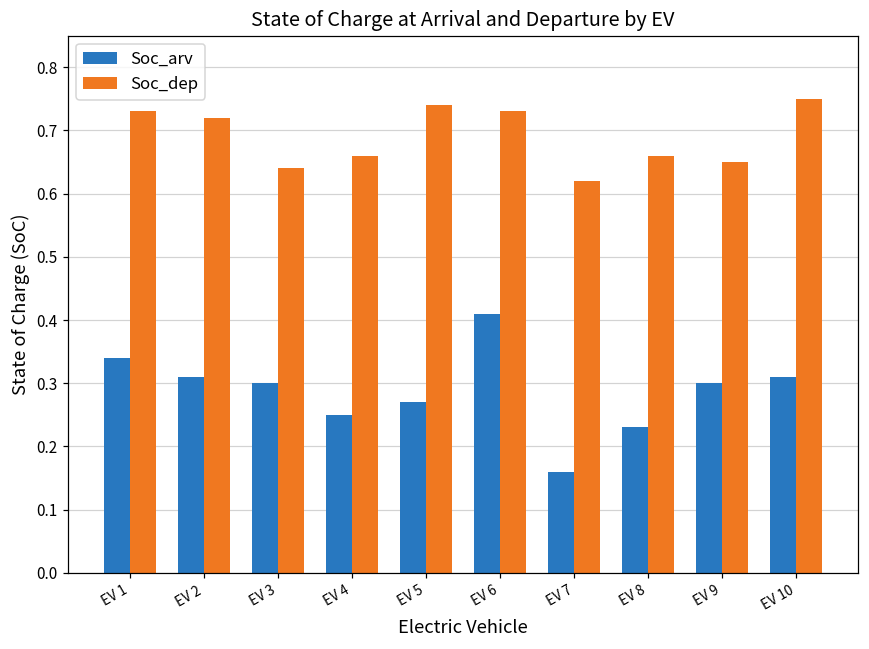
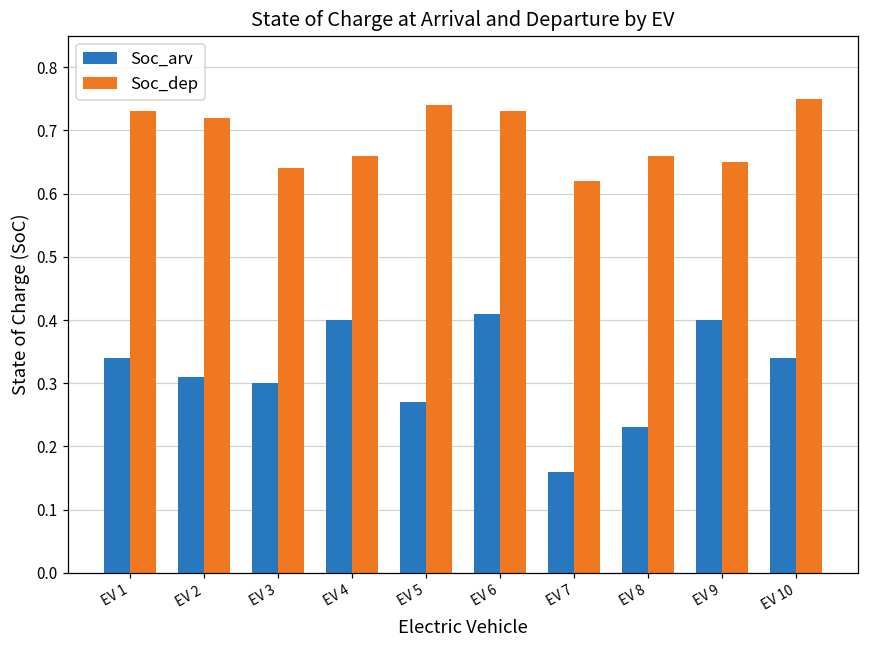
Soc_arv, EV 4: 0.25 -> 0.40
Soc_arv, EV 9: 0.3 -> 0.4
Soc_arv, EV 10: 0.31 -> 0.34
